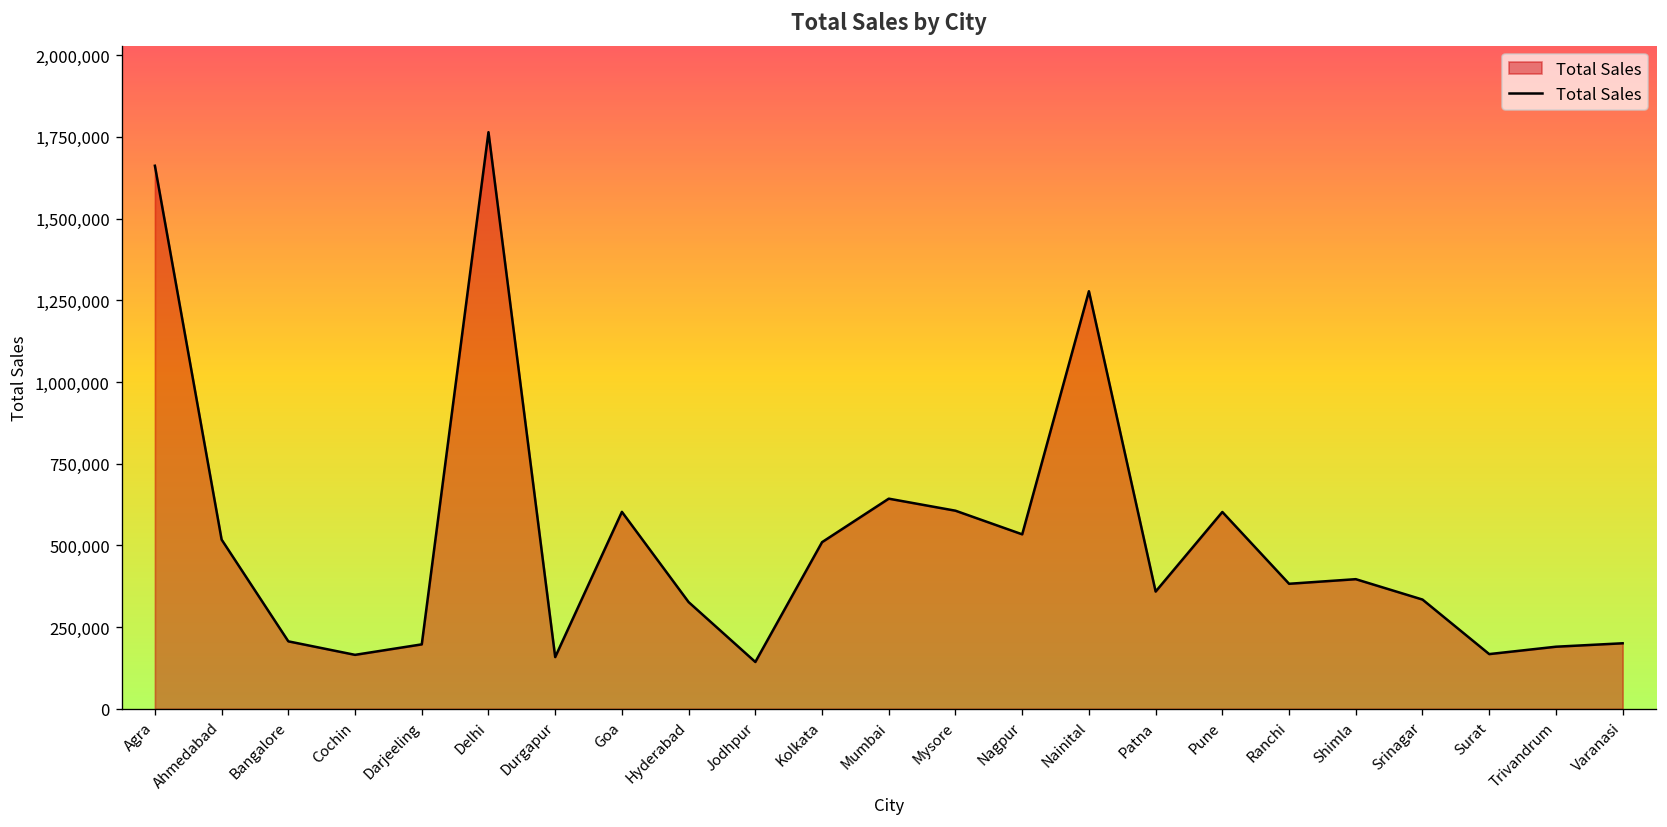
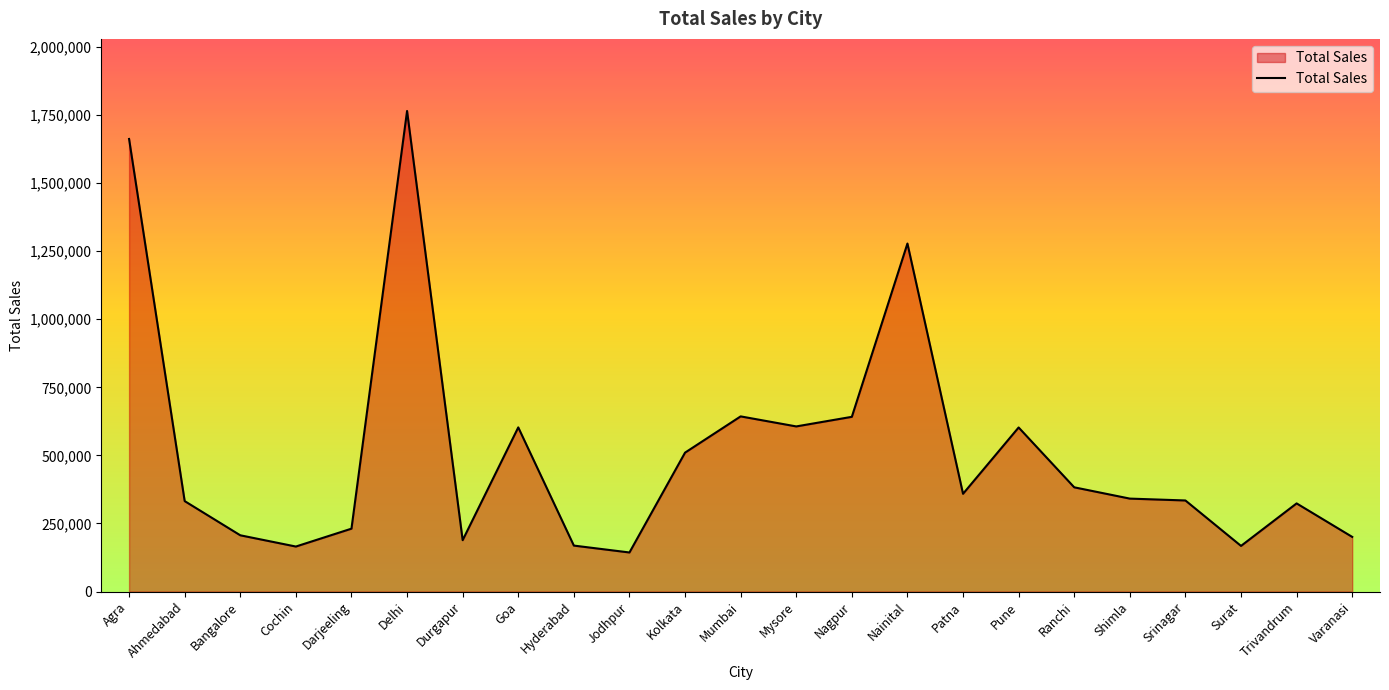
Ahmedabad: 520,000 -> 330,000
Darjeeling: 200,000 -> 230,000
Durgapur: 160,000 -> 190,000
Hyderabad: 330,000 -> 170,000
Nagpur: 530,000 -> 640,000
Shimla: 400,000 -> 340,000
Trivandrum: 190,000 -> 320,000
